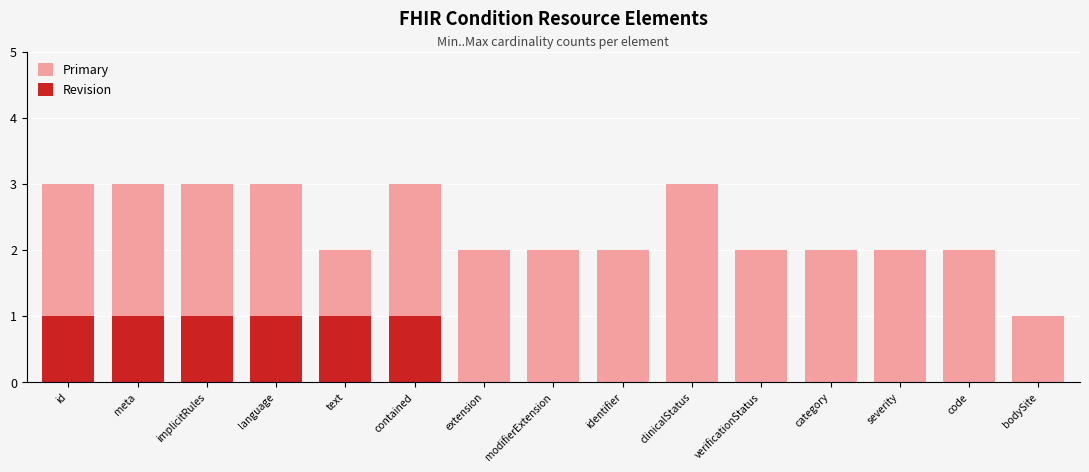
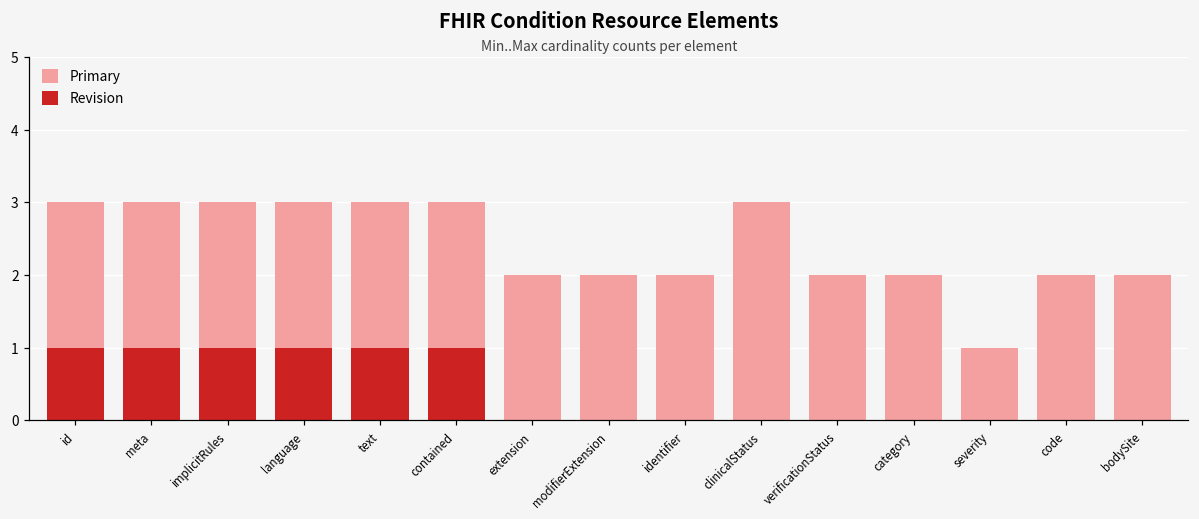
Primary, text: 2 -> 3
Primary, severity: 2 -> 1
Primary, bodySite: 1 -> 2
